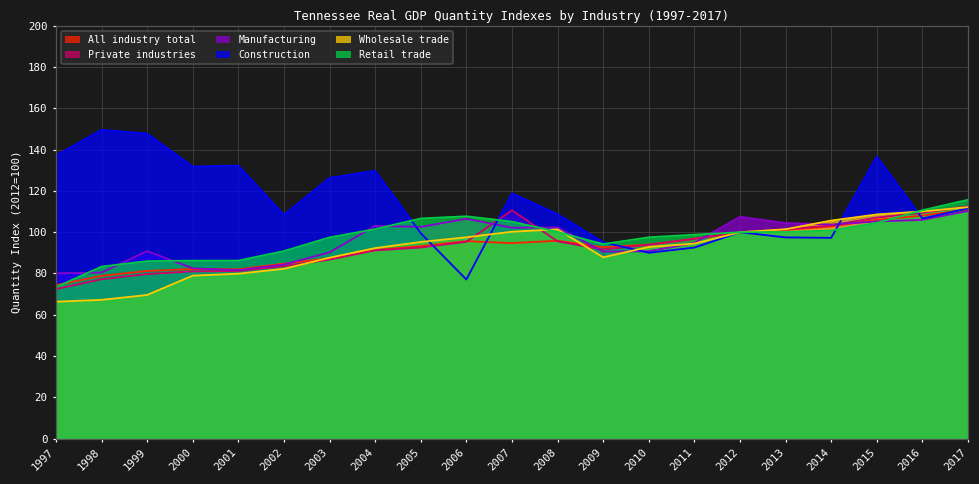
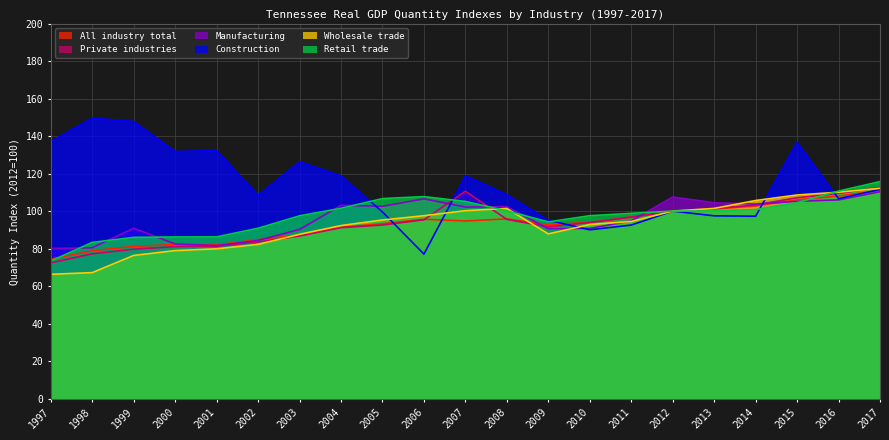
Wholesale trade, 1999: 70 -> 76
Construction, 2004: 130 -> 119
